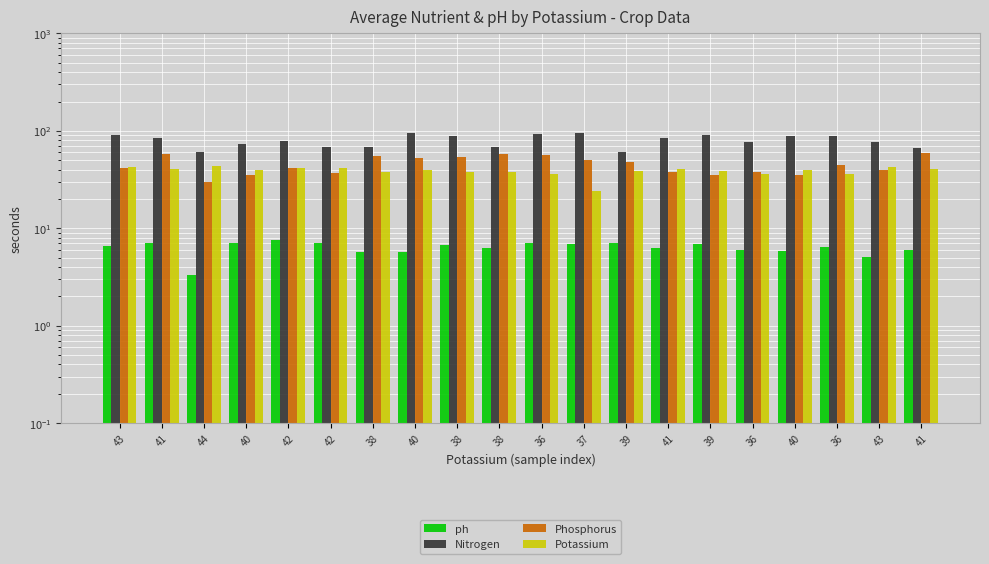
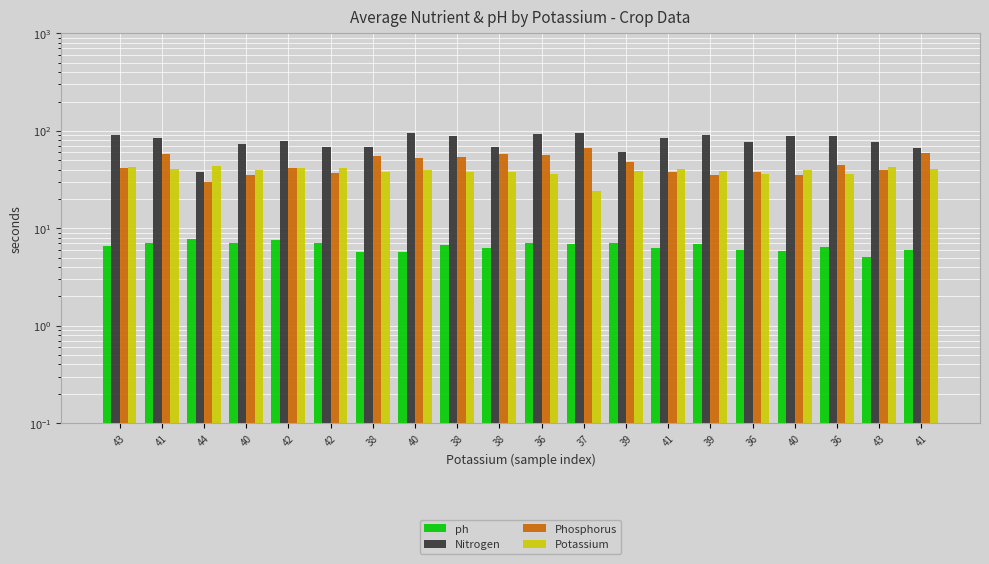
ph, 44: 3.3 -> 8
Nitrogen, 44: 60 -> 38
Phosphorus, 37: 50 -> 70
